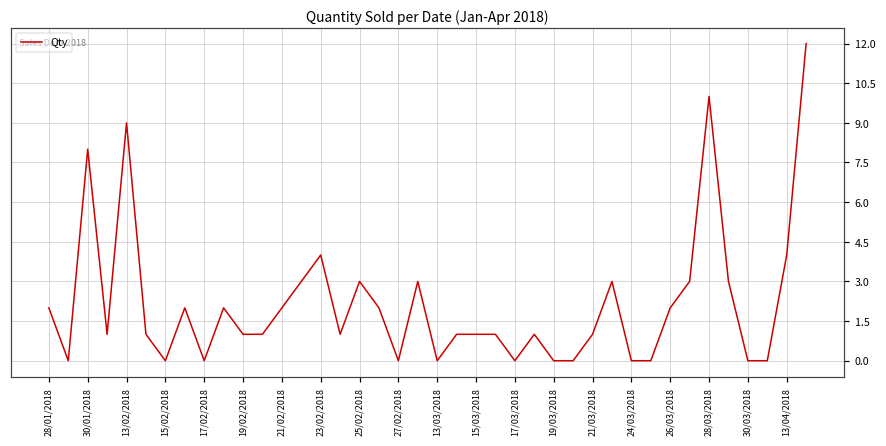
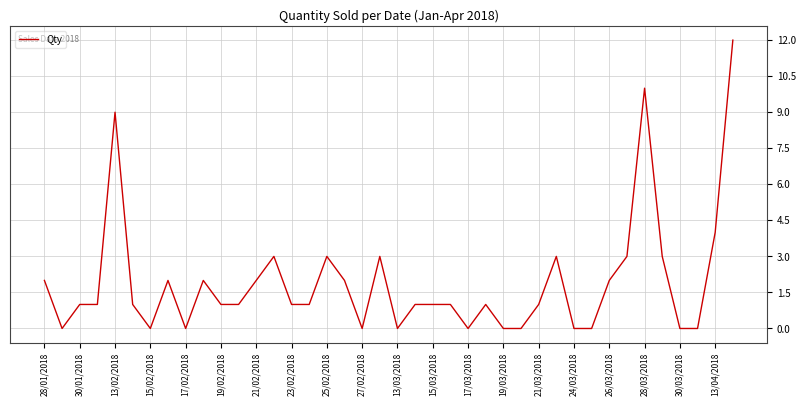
30/01/2018: 8 -> 1
23/02/2018: 4 -> 1
